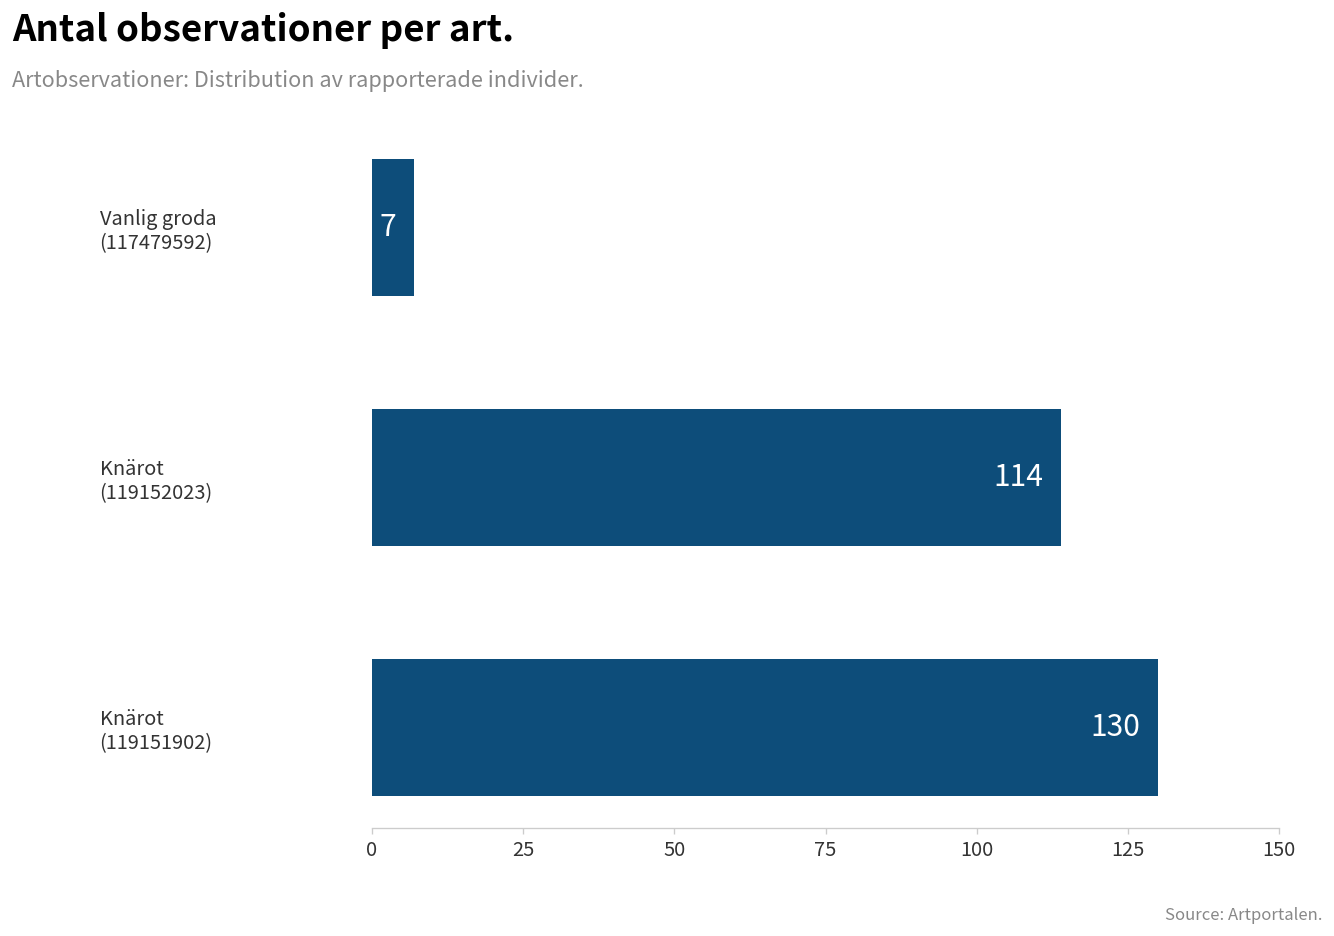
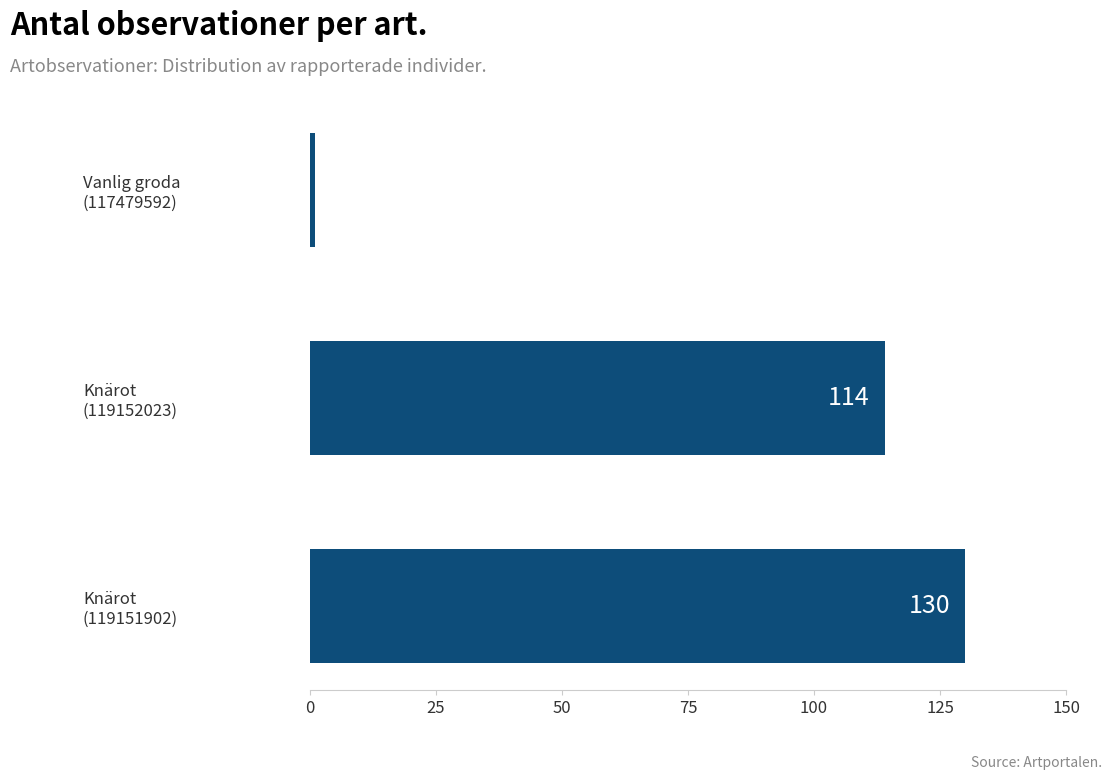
Vanlig groda (117479592): 7 -> 1
